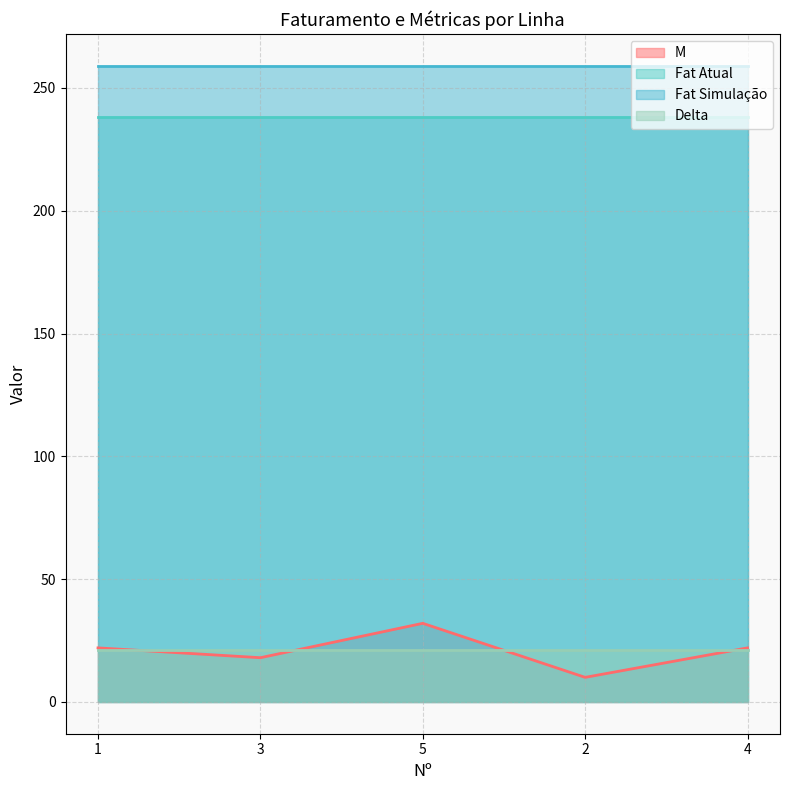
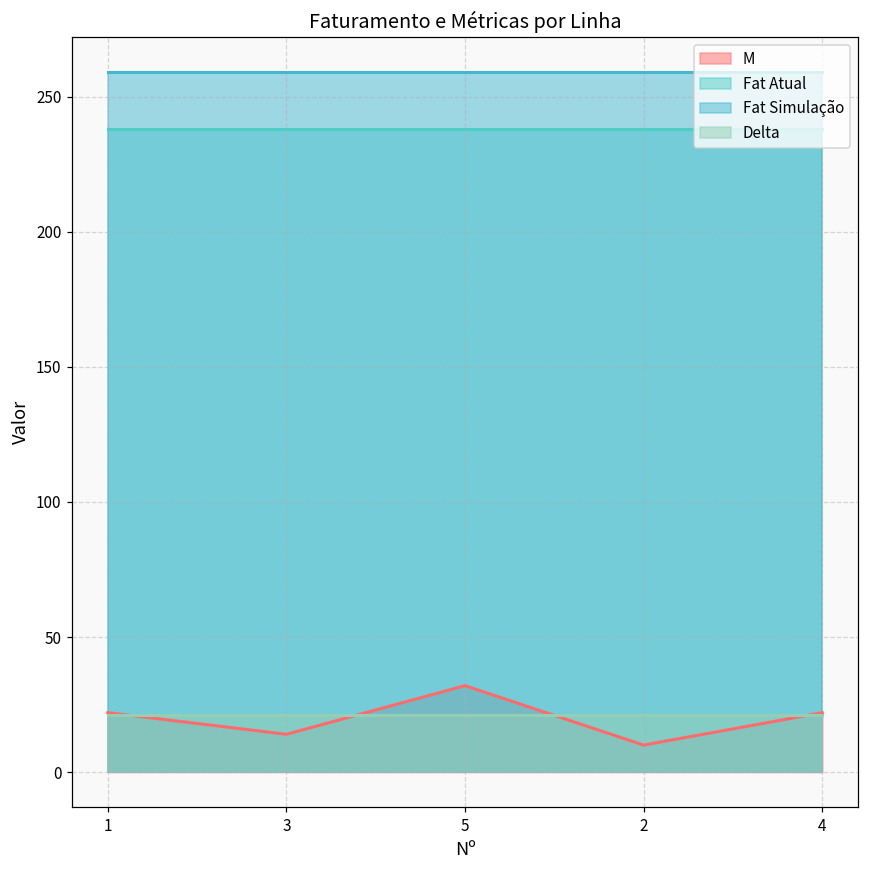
M, 3: 18 -> 14
